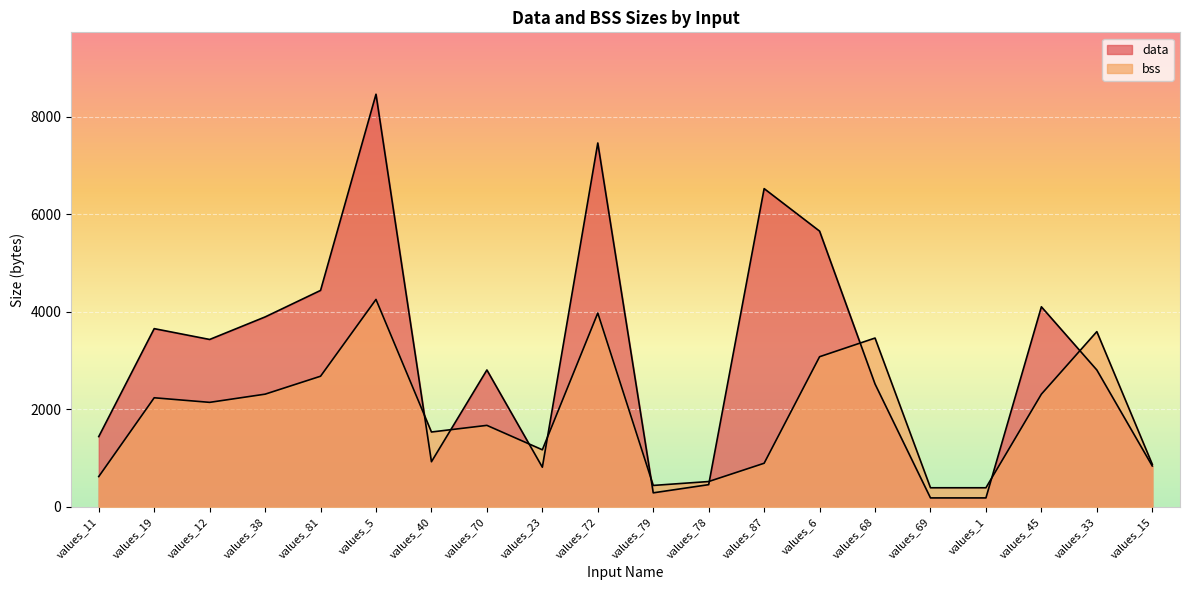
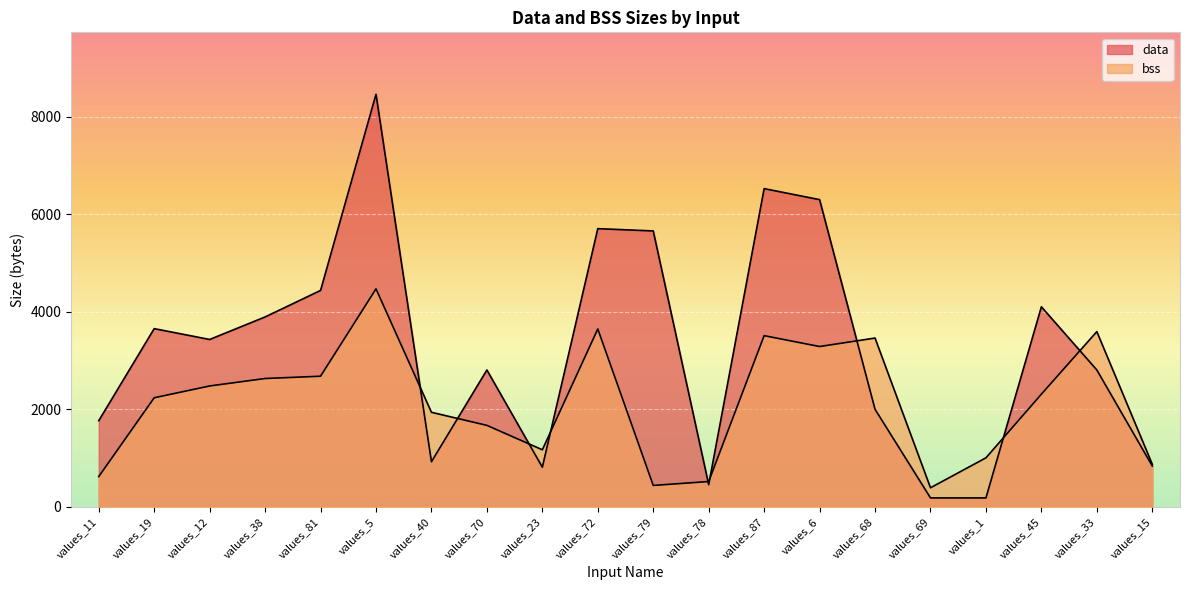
data, values_11: 1400 -> 1800
bss, values_12: 2100 -> 2500
bss, values_38: 2300 -> 2600
bss, values_5: 4300 -> 4500
bss, values_40: 1500 -> 1900
data, values_72: 7500 -> 5700
bss, values_72: 4000 -> 3600
data, values_79: 300 -> 5700
bss, values_87: 900 -> 3500
data, values_6: 5700 -> 6300
bss, values_6: 3100 -> 3300
data, values_68: 2500 -> 2000
bss, values_1: 400 -> 1000
